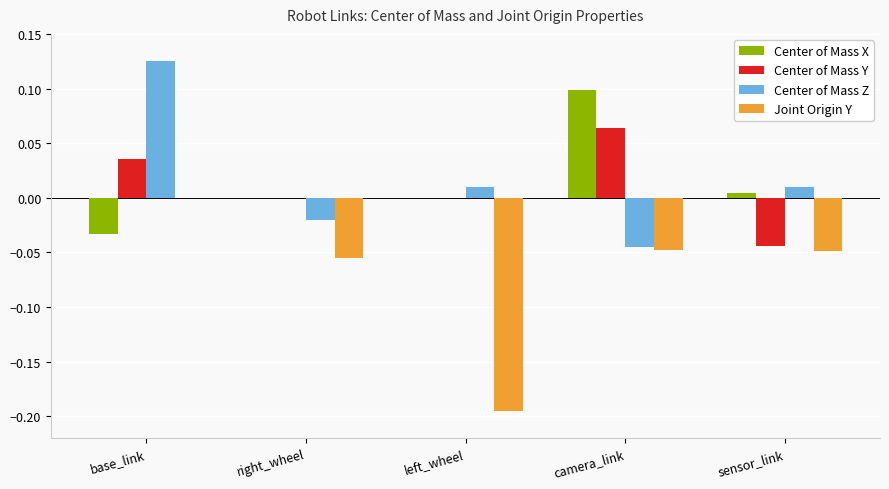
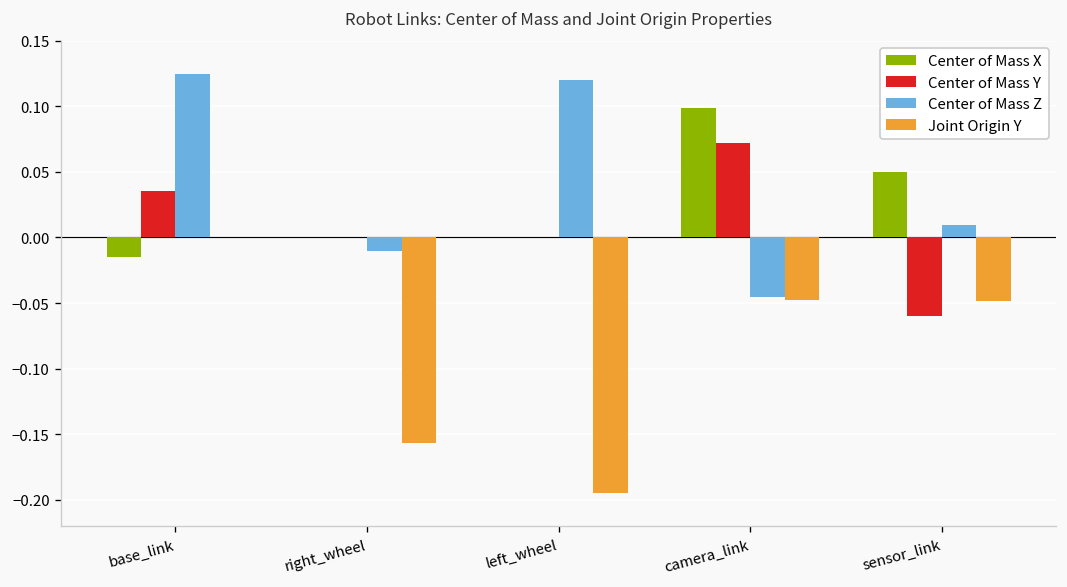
Center of Mass X, base_link: -0.033 -> -0.015
Center of Mass Z, right_wheel: -0.02 -> -0.01
Joint Origin Y, right_wheel: -0.055 -> -0.157
Center of Mass Z, left_wheel: 0.01 -> 0.12
Center of Mass Y, camera_link: 0.064 -> 0.072
Center of Mass X, sensor_link: 0.005 -> 0.050
Center of Mass Y, sensor_link: -0.044 -> -0.060
